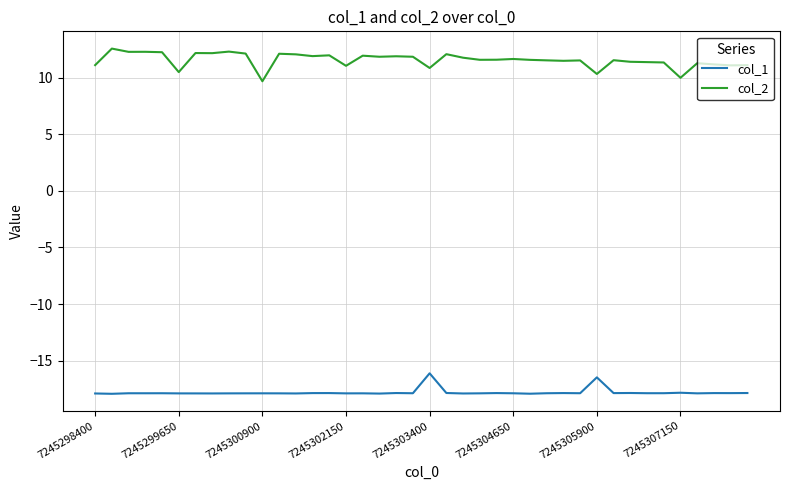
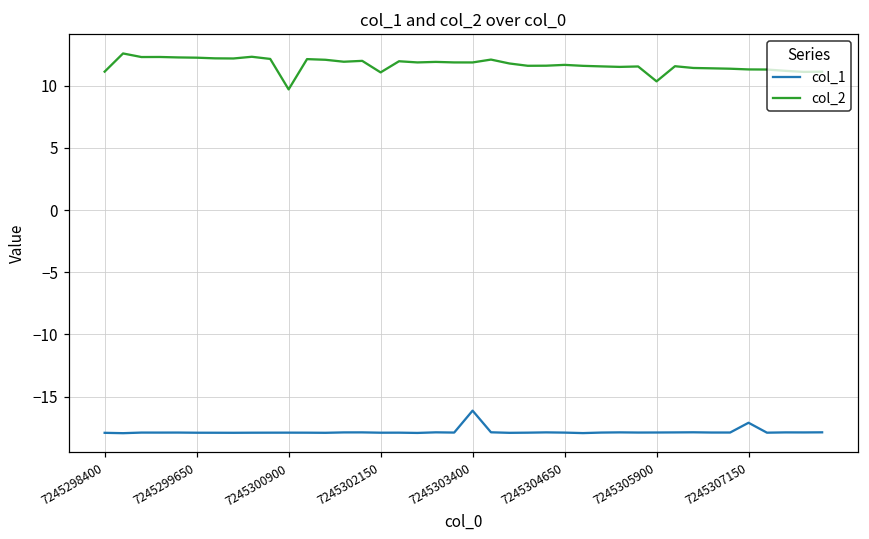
col_2, 7245299650: 10.5 -> 12.2
col_2, 7245303400: 10.9 -> 11.9
col_1, 7245305900: -16.5 -> -17.9
col_1, 7245307150: -17.8 -> -17.1
col_2, 7245307150: 10.0 -> 11.3
